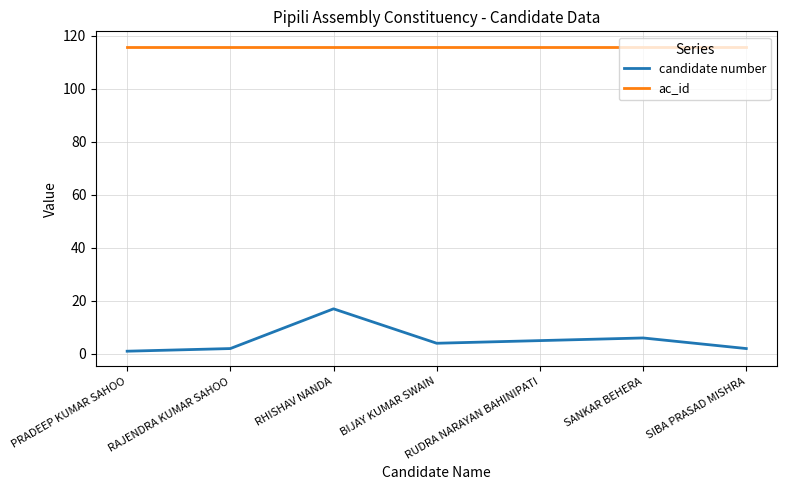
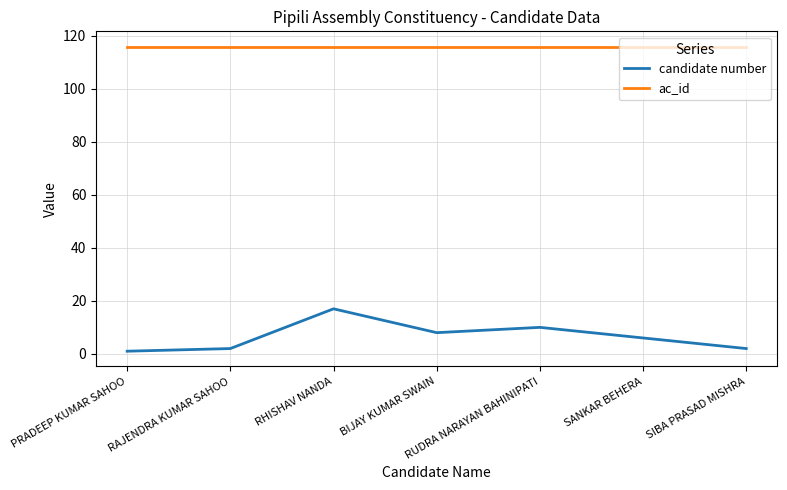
candidate number, BIJAY KUMAR SWAIN: 4 -> 8
candidate number, RUDRA NARAYAN BAHINIPATI: 5 -> 10
